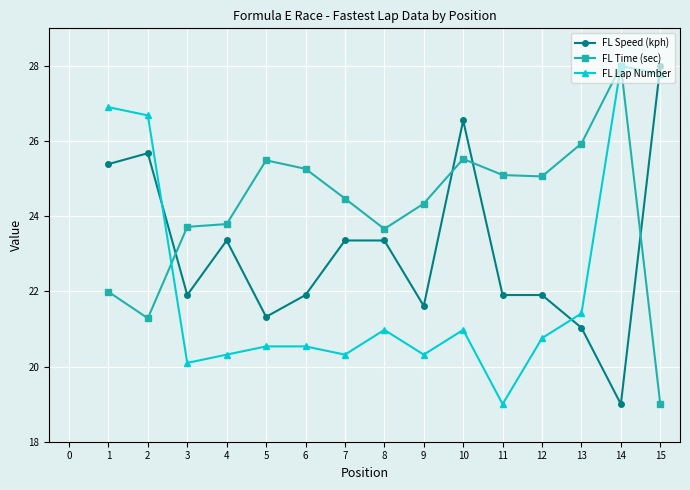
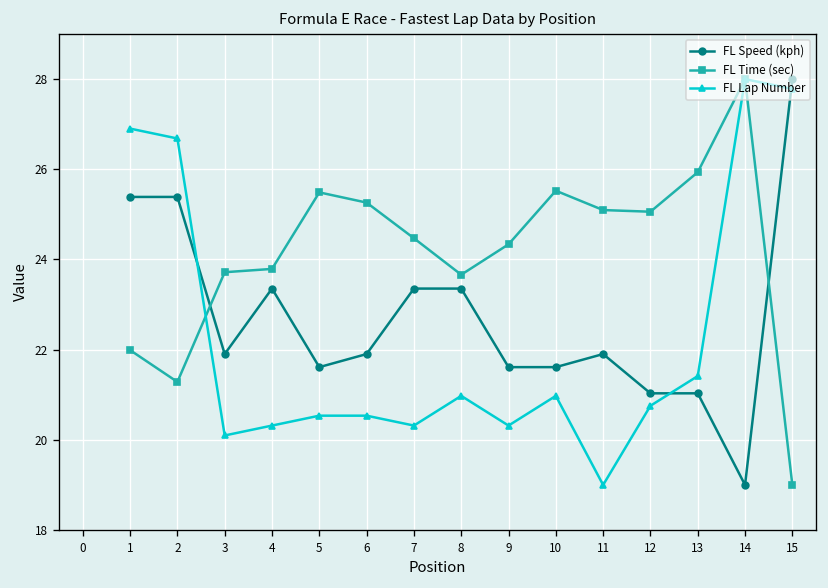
FL Speed (kph), 2: 25.7 -> 25.4
FL Speed (kph), 5: 21.3 -> 21.6
FL Speed (kph), 10: 26.5 -> 21.6
FL Speed (kph), 12: 21.9 -> 21.0
